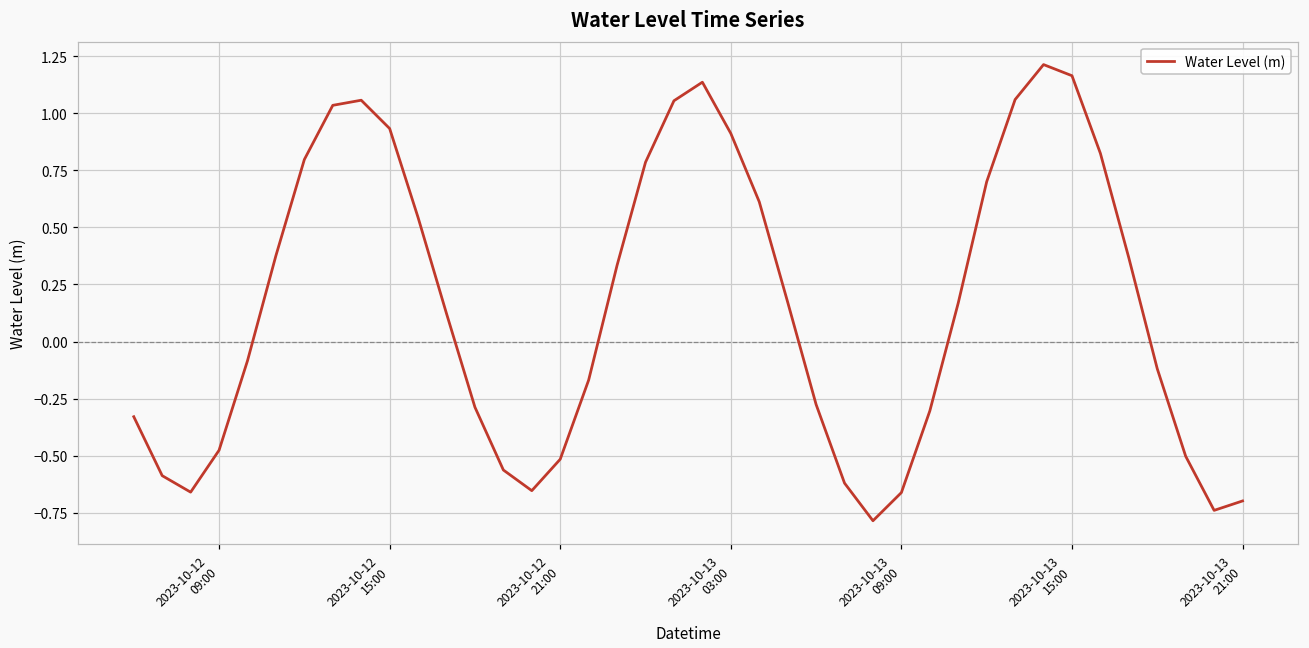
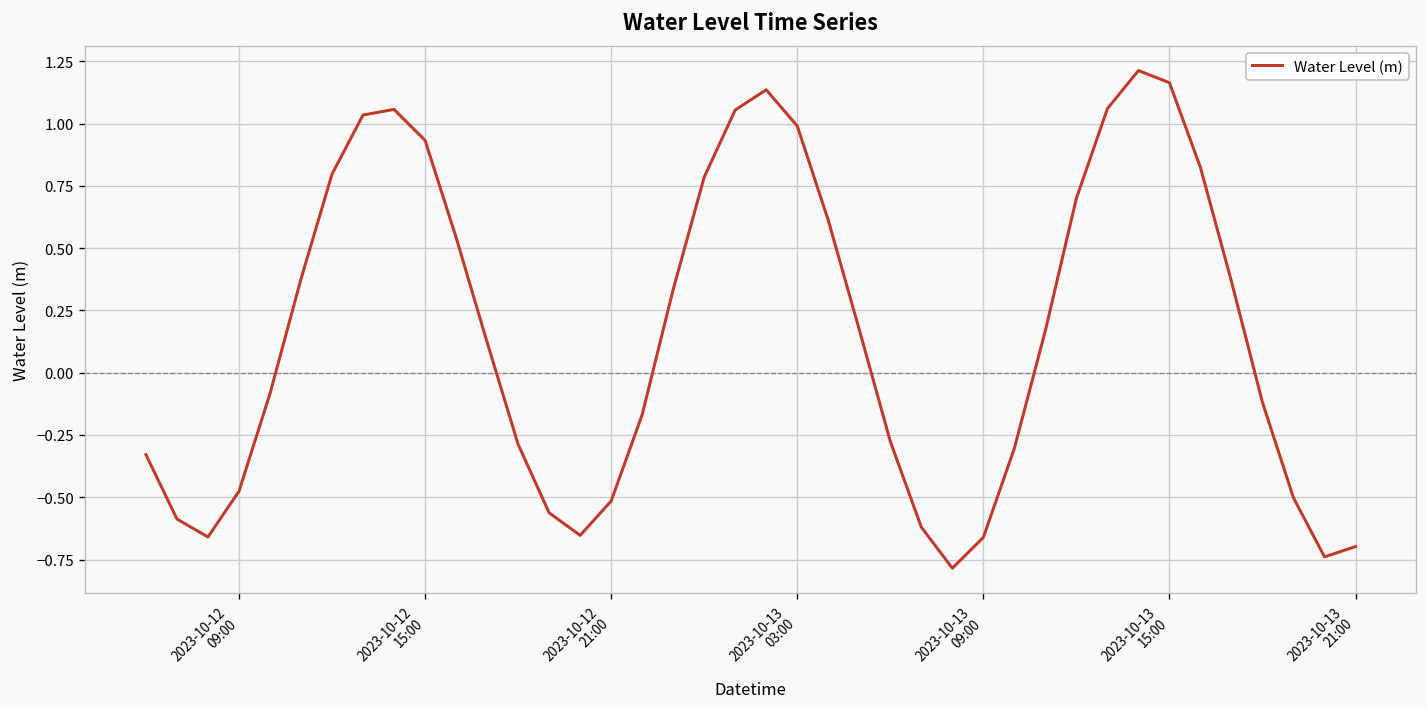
2023-10-13 03:00: 0.91 -> 0.99
